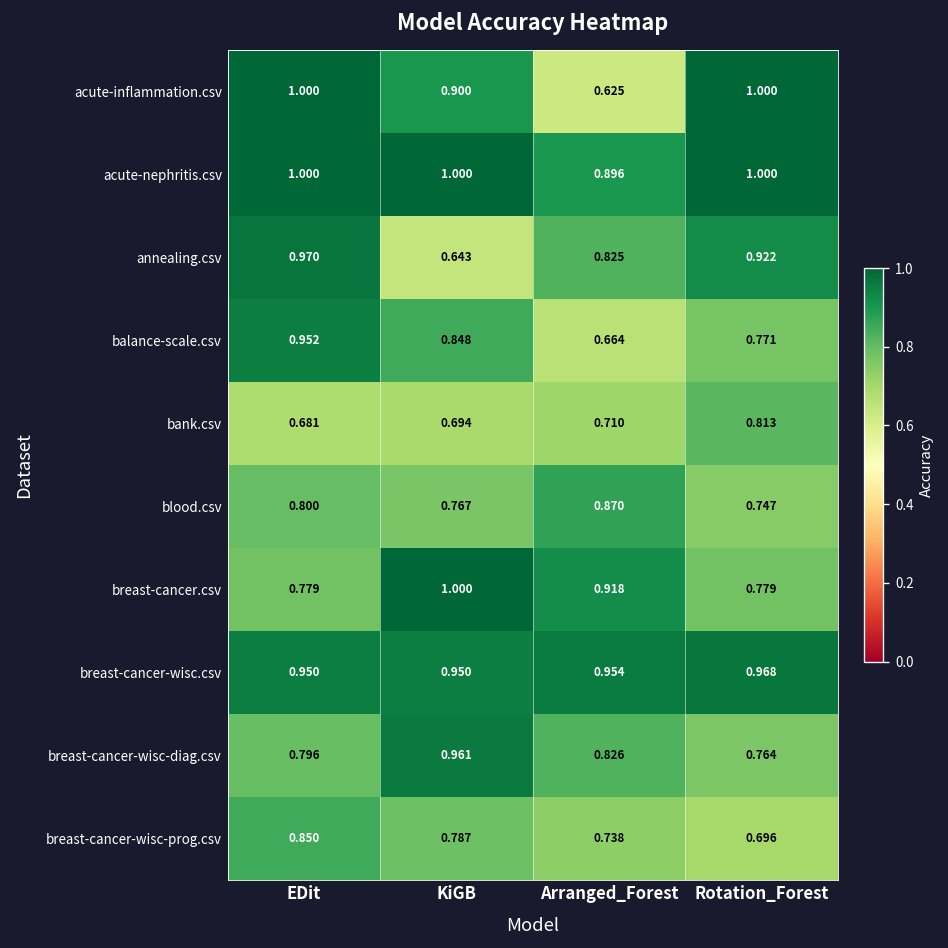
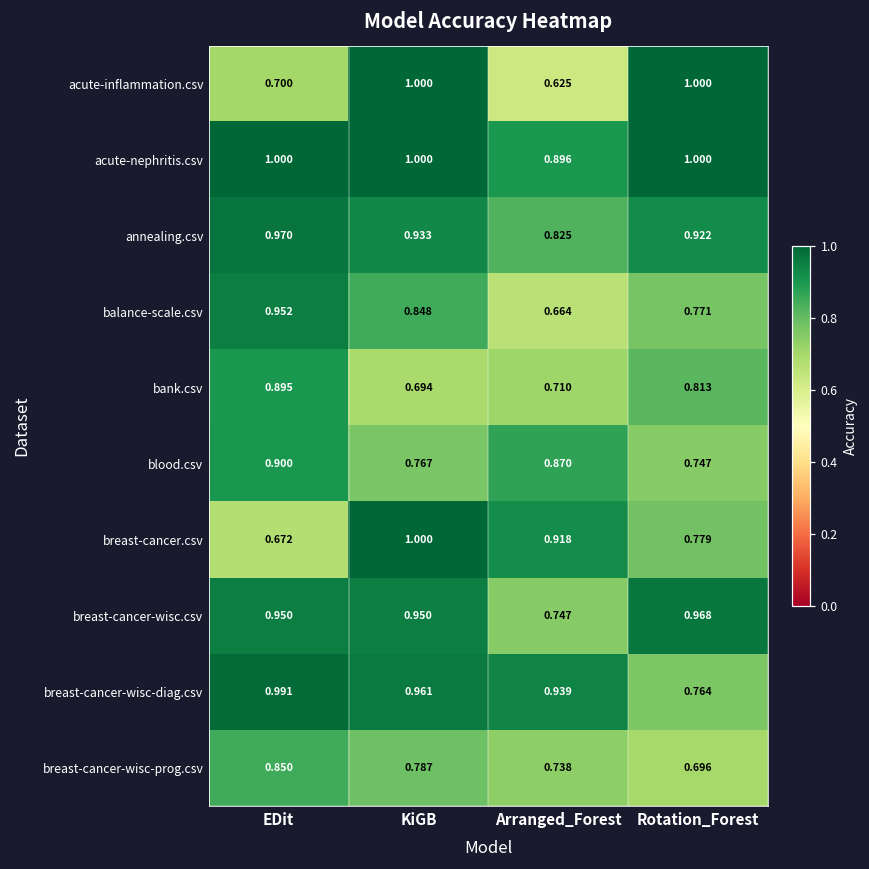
acute-inflammation.csv, EDit: 1.000 -> 0.700
acute-inflammation.csv, KiGB: 0.900 -> 1.000
annealing.csv, KiGB: 0.643 -> 0.933
bank.csv, EDit: 0.681 -> 0.895
blood.csv, EDit: 0.800 -> 0.900
breast-cancer.csv, EDit: 0.779 -> 0.672
breast-cancer-wisc.csv, Arranged_Forest: 0.954 -> 0.747
breast-cancer-wisc-diag.csv, EDit: 0.796 -> 0.991
breast-cancer-wisc-diag.csv, Arranged_Forest: 0.826 -> 0.939
